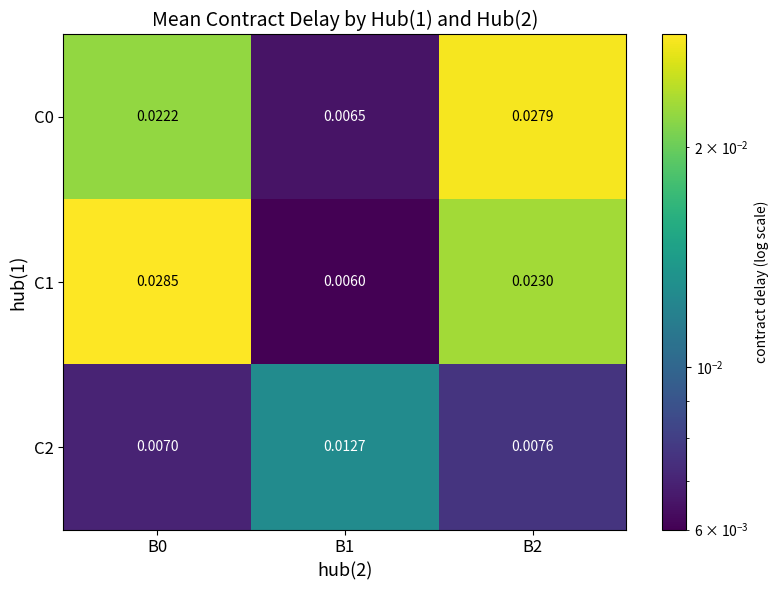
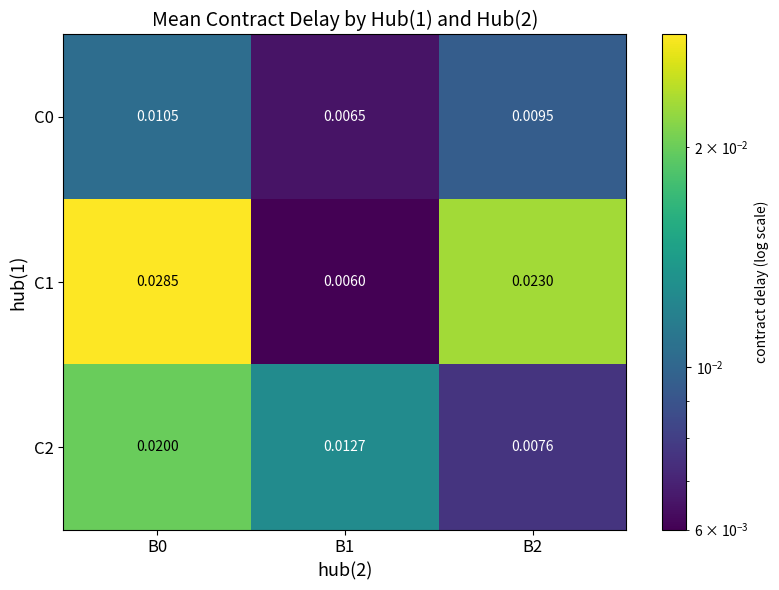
C0, B0: 0.0222 -> 0.0105
C0, B2: 0.0279 -> 0.0095
C2, B0: 0.0070 -> 0.0200
